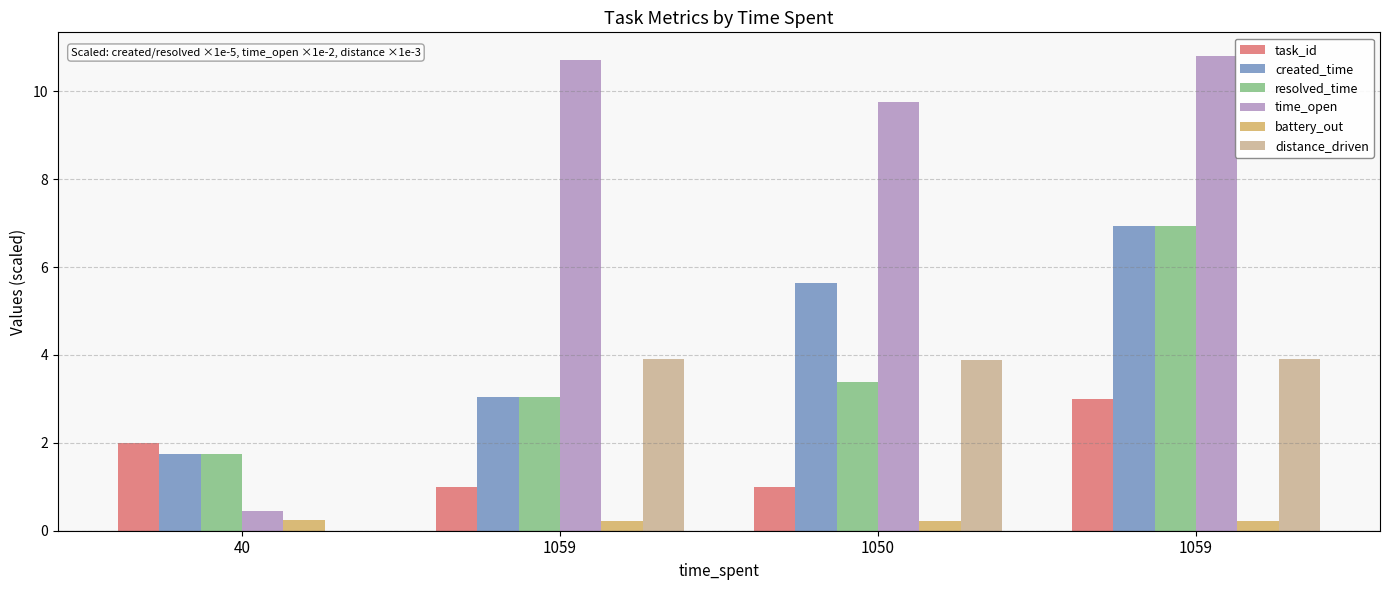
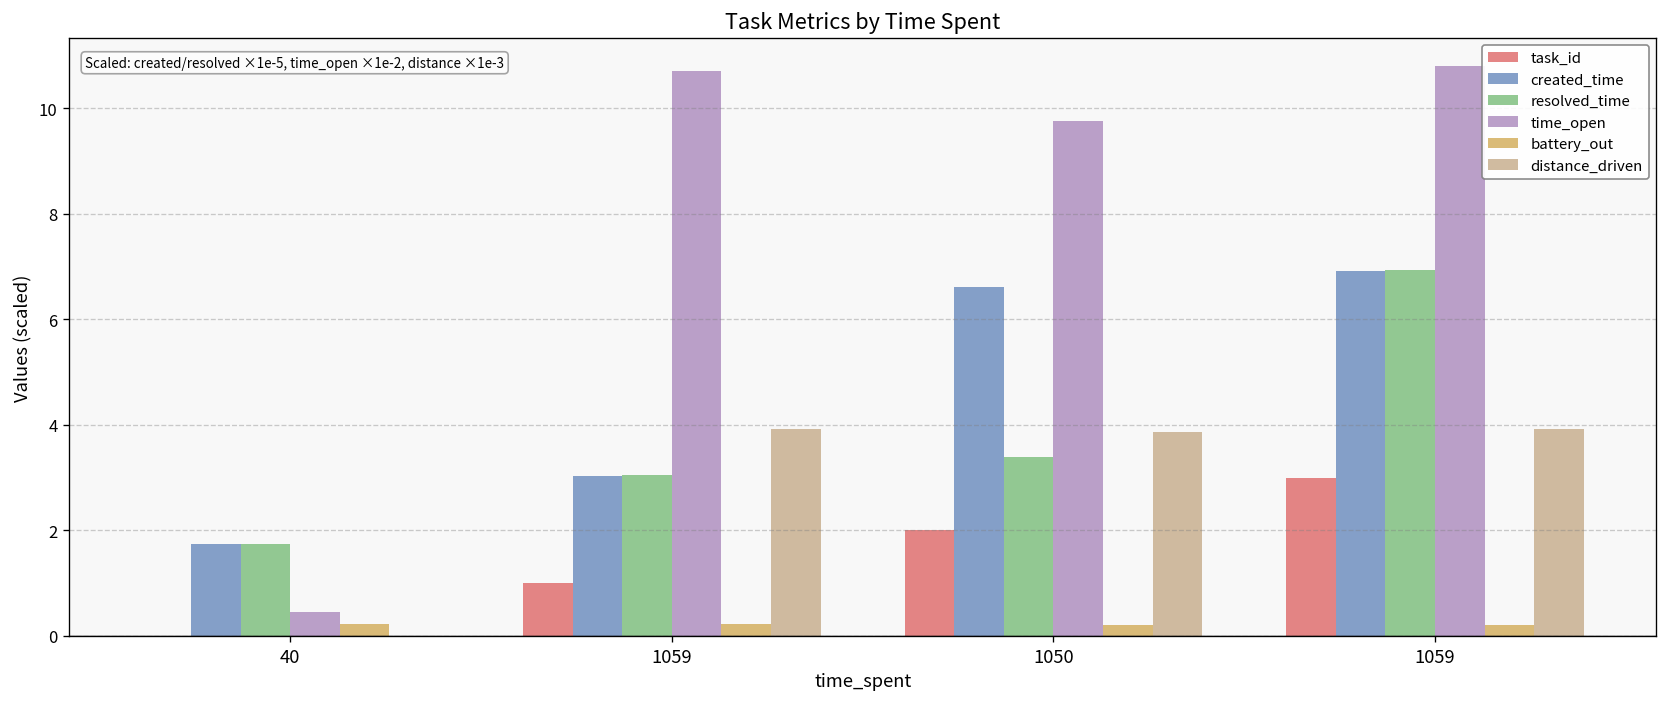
task_id, 40: 2 -> 0
task_id, 1050: 1 -> 2
created_time, 1050: 5.6 -> 6.6
